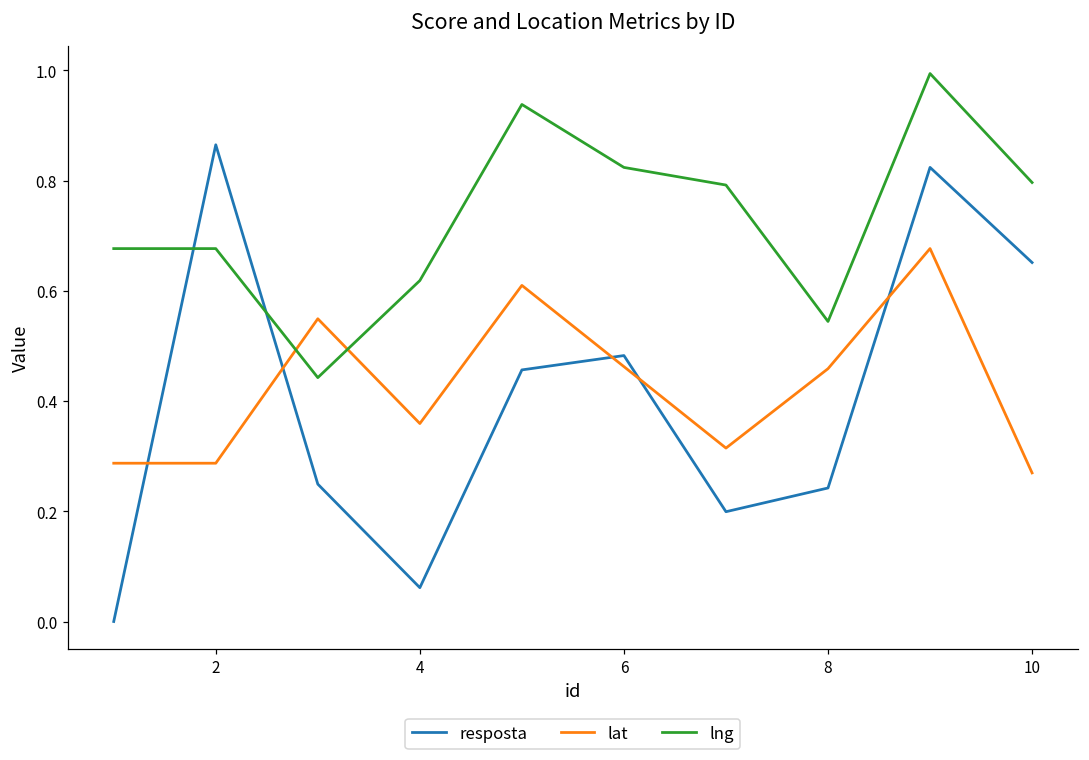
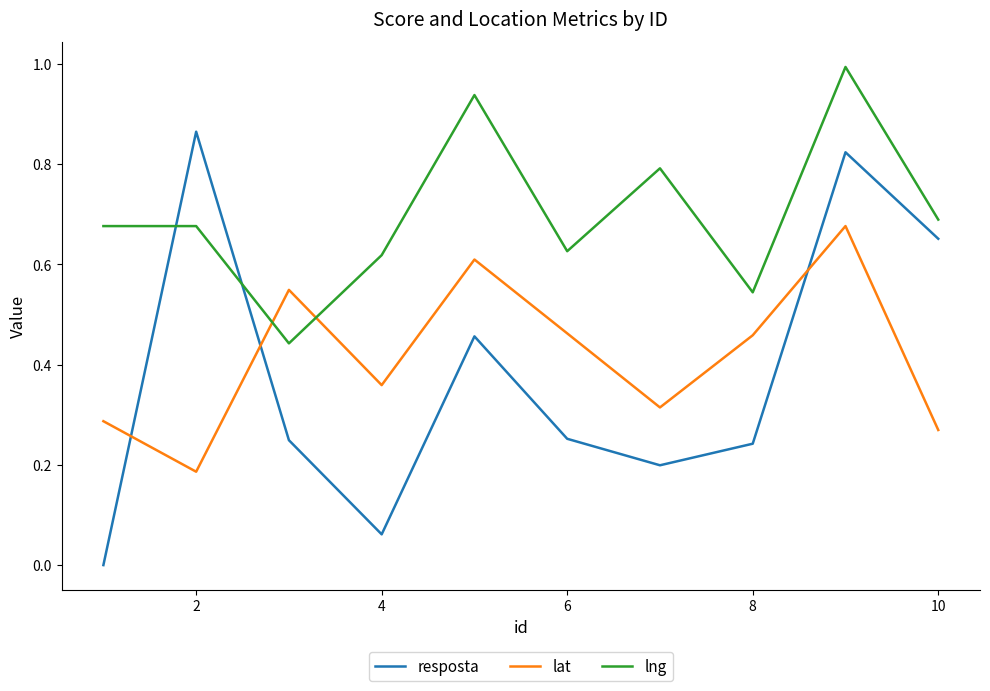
lat, 2: 0.29 -> 0.19
resposta, 6: 0.48 -> 0.25
lng, 6: 0.82 -> 0.63
lng, 10: 0.80 -> 0.69
